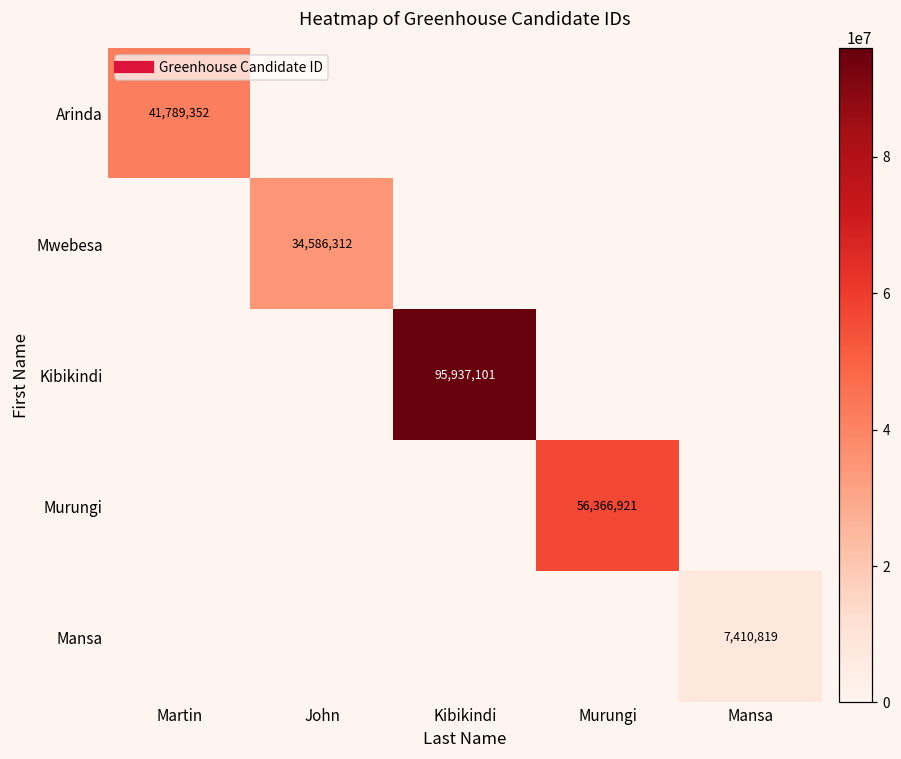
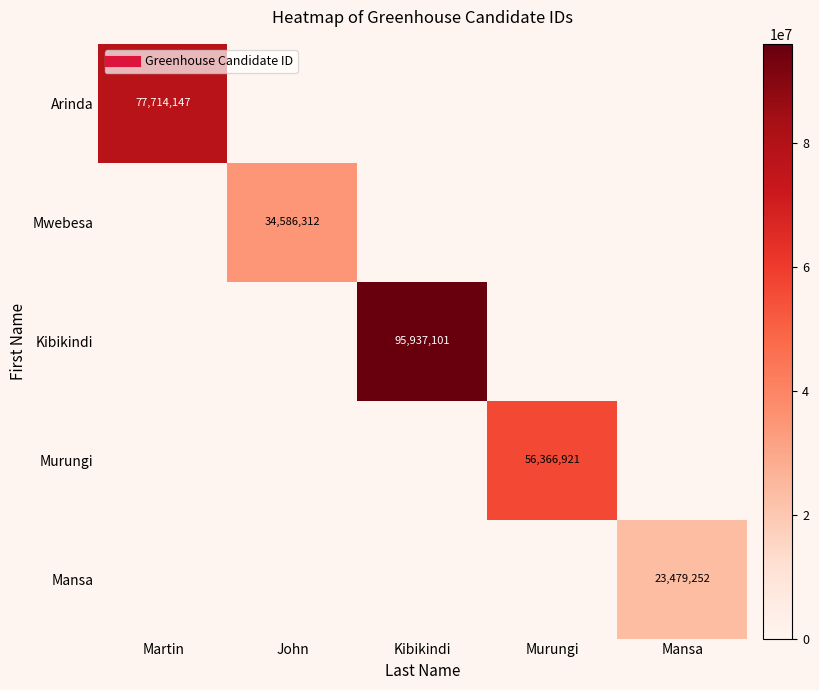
Arinda, Martin: 41,789,352 -> 77,714,147
Mansa, Mansa: 7,410,819 -> 23,479,252
